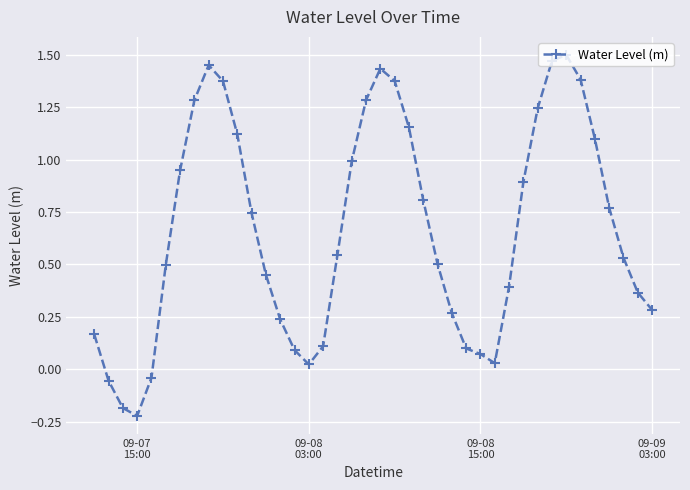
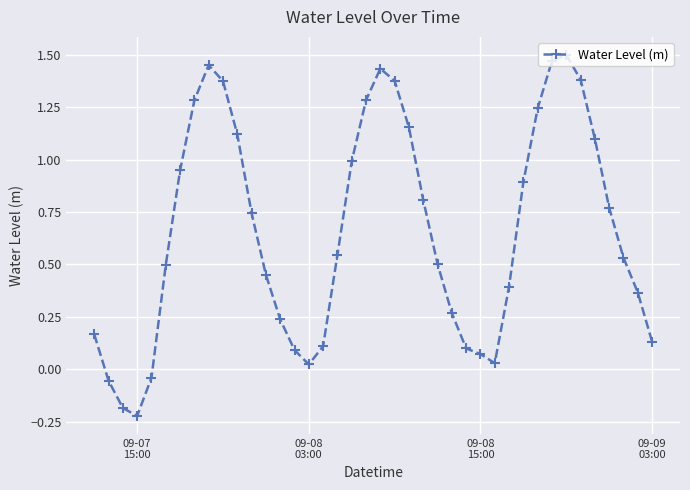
09-09 03:00: 0.28 -> 0.13
